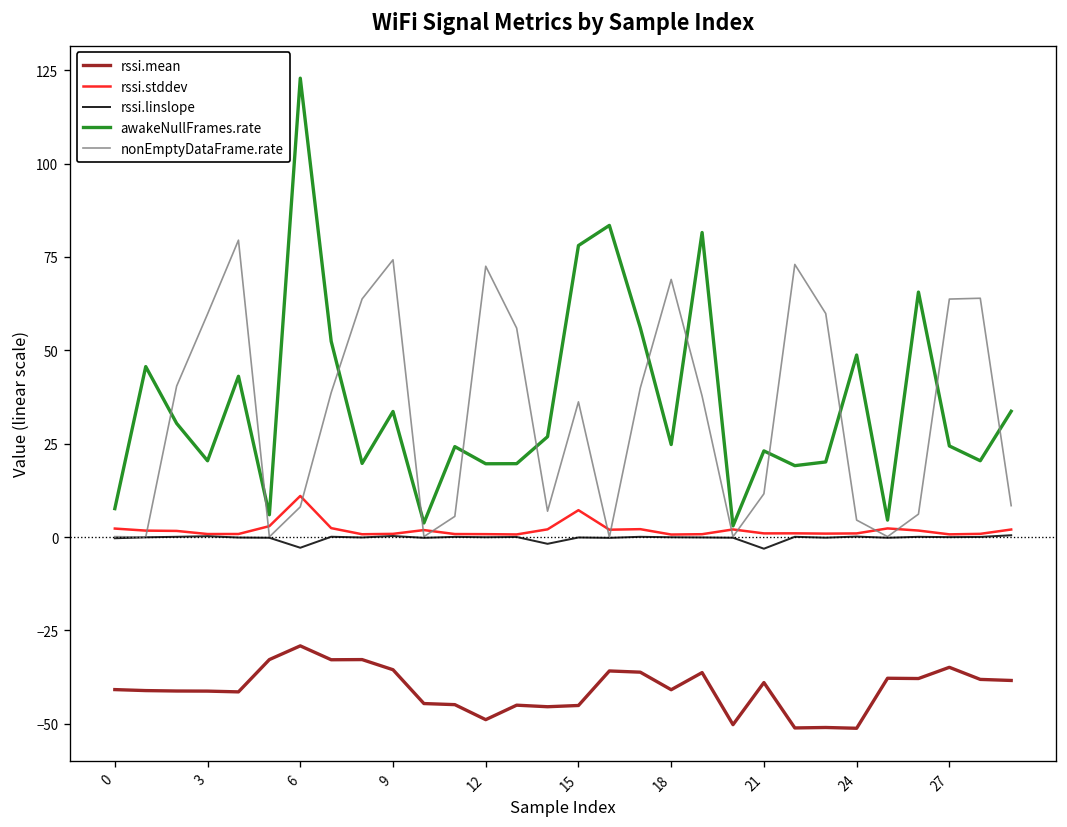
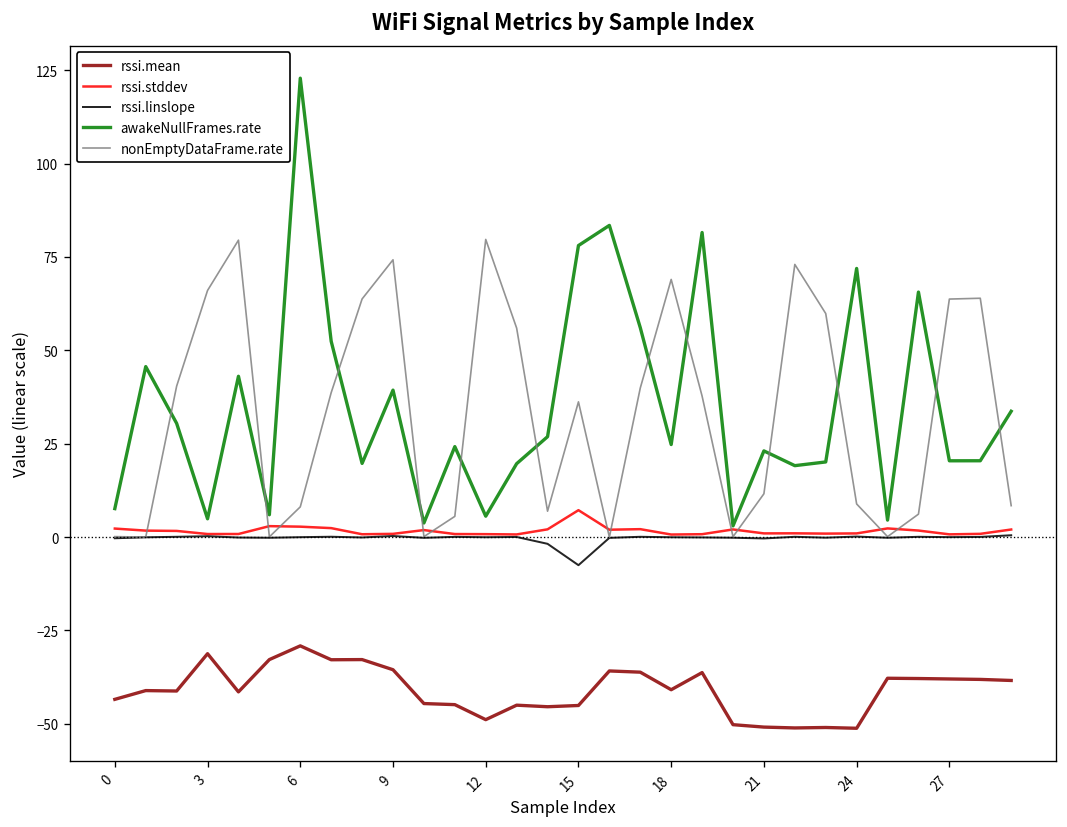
rssi.mean, 0: -41 -> -43
rssi.mean, 3: -41 -> -31
awakeNullFrames.rate, 3: 20 -> 5
nonEmptyDataFrame.rate, 3: 60 -> 66
rssi.stddev, 6: 11 -> 3
rssi.linslope, 6: -3 -> 0
awakeNullFrames.rate, 9: 34 -> 39
awakeNullFrames.rate, 12: 20 -> 6
nonEmptyDataFrame.rate, 12: 73 -> 80
rssi.linslope, 15: 0 -> -8
rssi.mean, 21: -39 -> -51
rssi.linslope, 21: -3 -> 0
awakeNullFrames.rate, 24: 49 -> 72
nonEmptyDataFrame.rate, 24: 5 -> 9
rssi.mean, 27: -35 -> -38
awakeNullFrames.rate, 27: 24 -> 20
